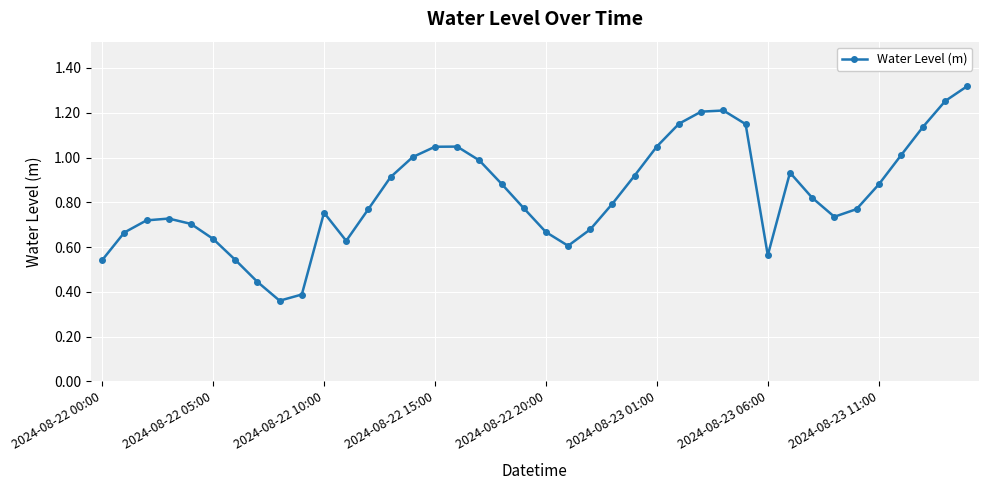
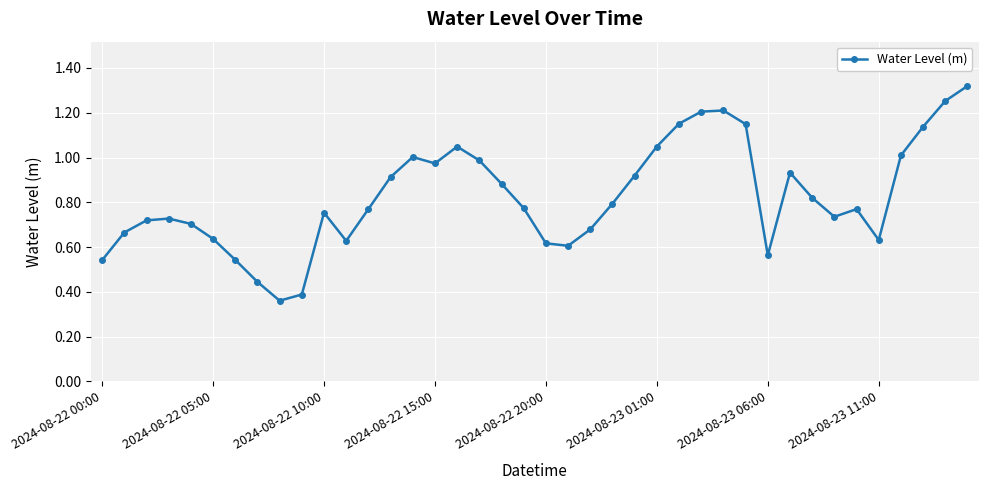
2024-08-22 15:00: 1.05 -> 0.97
2024-08-22 20:00: 0.67 -> 0.62
2024-08-23 11:00: 0.88 -> 0.63
